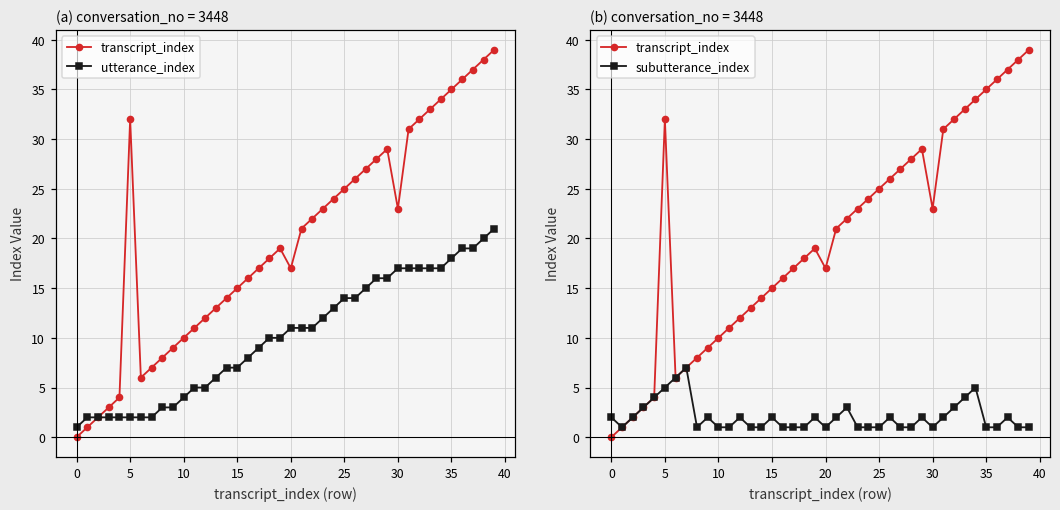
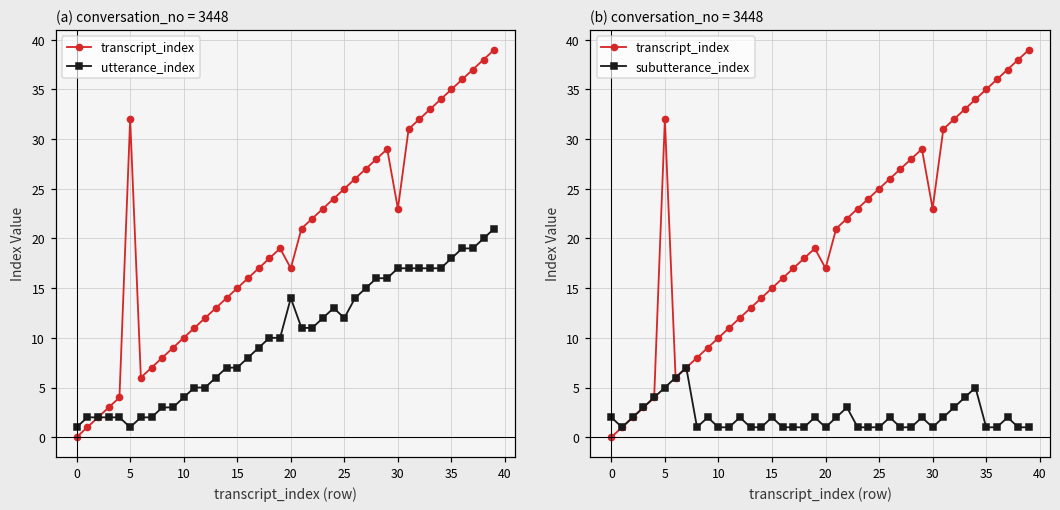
(a) conversation_no = 3448, utterance_index, 5: 2 -> 1
(a) conversation_no = 3448, utterance_index, 20: 11 -> 14
(a) conversation_no = 3448, utterance_index, 25: 14 -> 12
